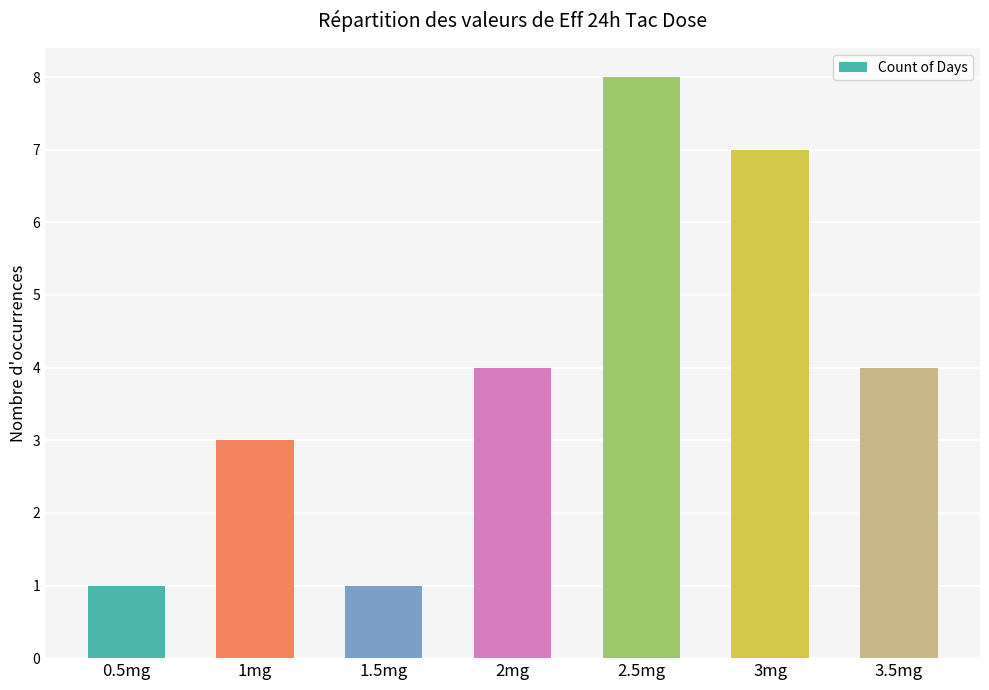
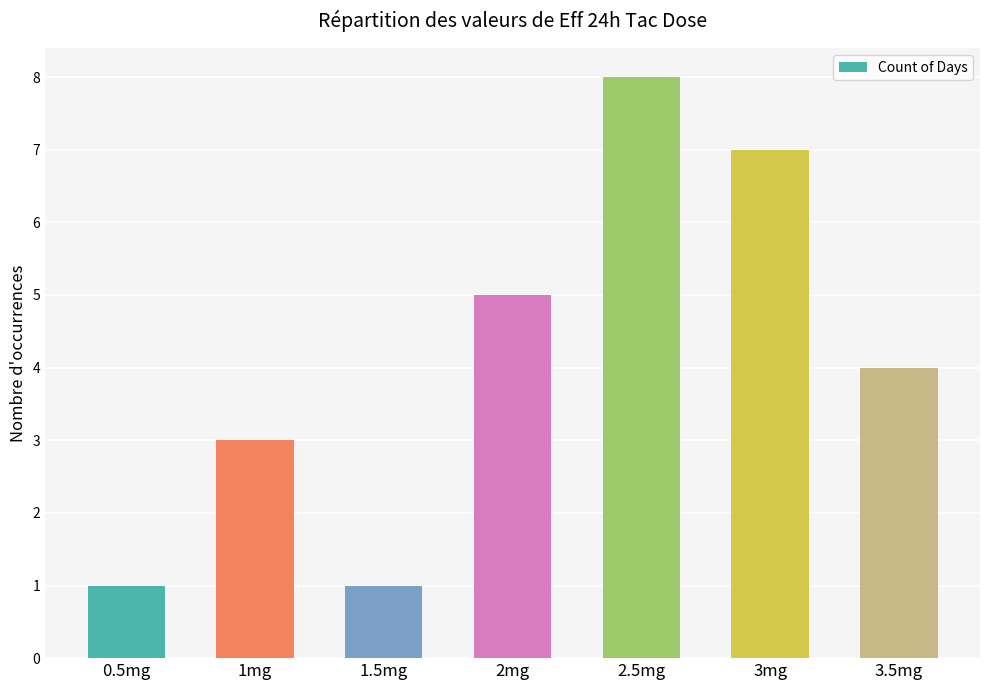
2mg: 4 -> 5
